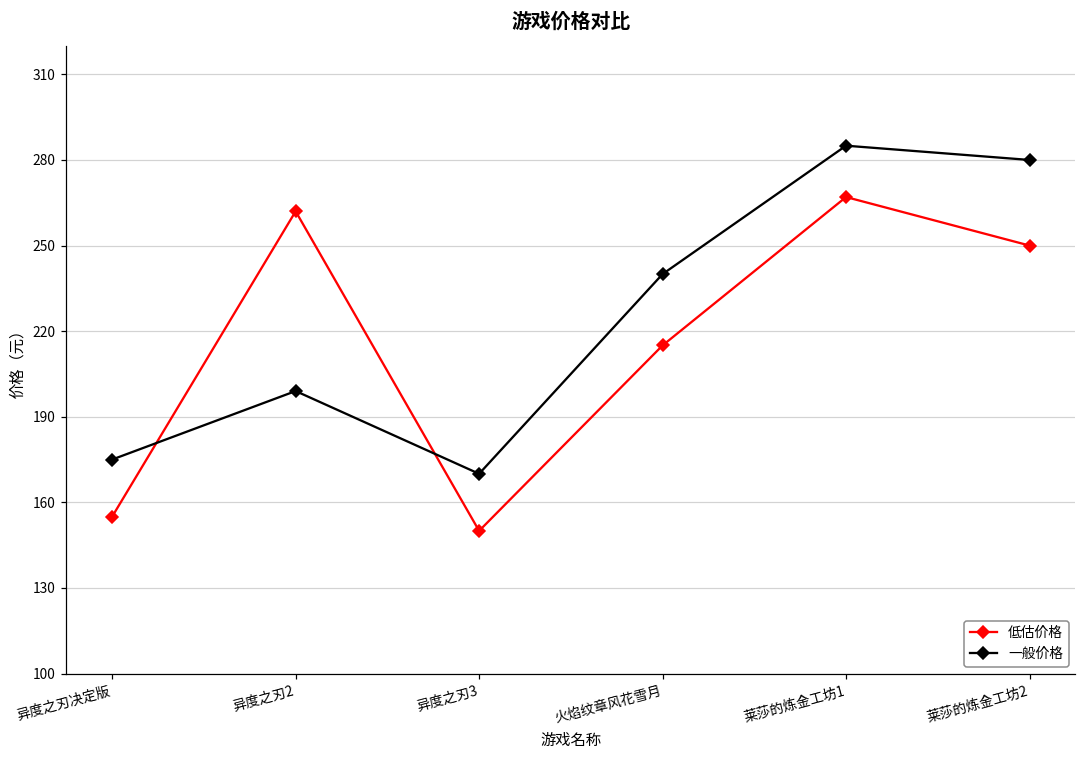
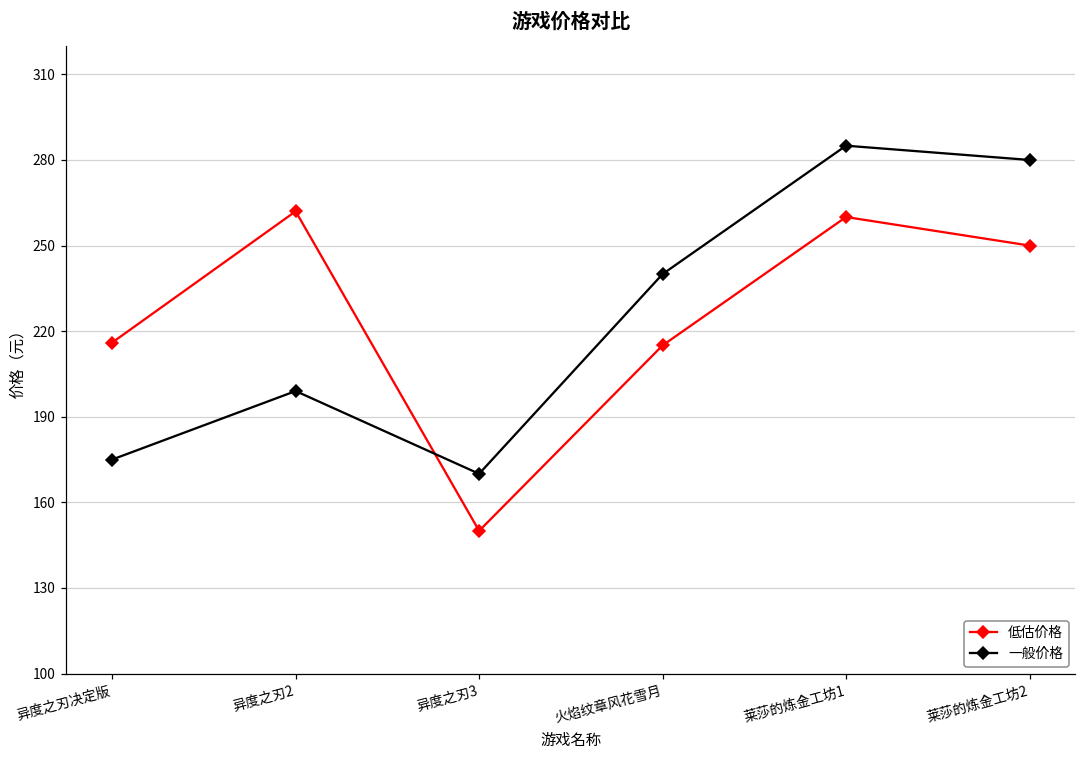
低估价格, 异度之刃决定版: 155 -> 216
低估价格, 莱莎的炼金工坊1: 267 -> 260
